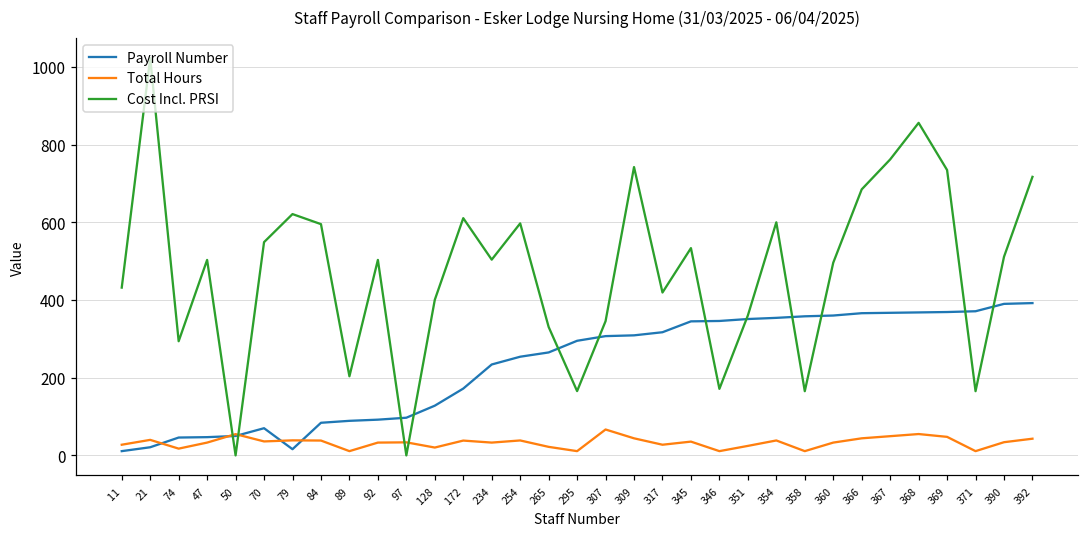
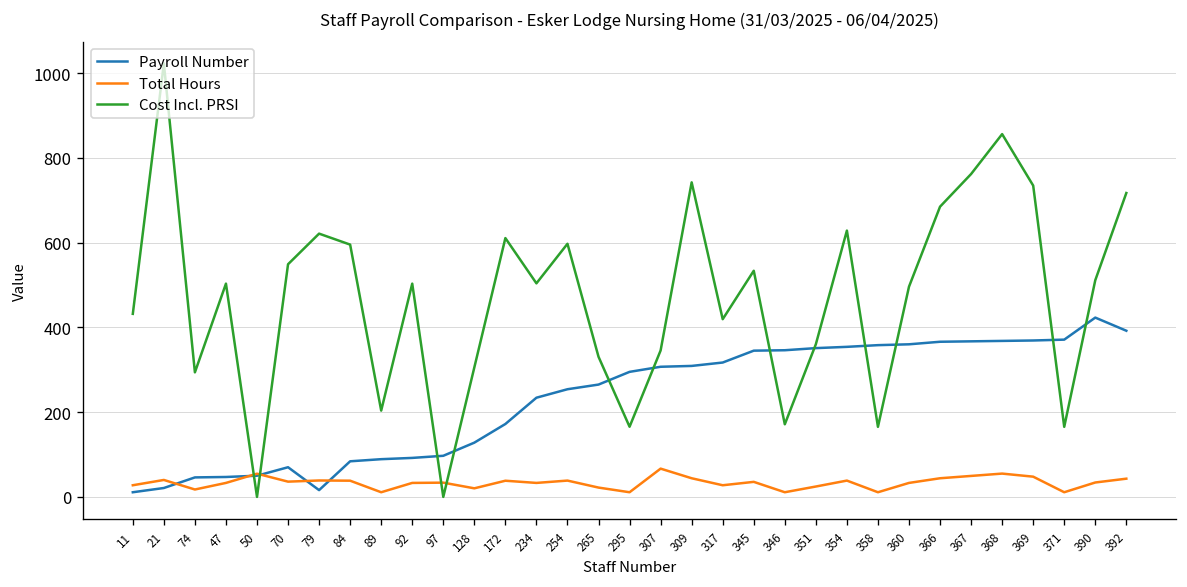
Cost Incl. PRSI, 128: 400 -> 310
Cost Incl. PRSI, 354: 600 -> 630
Payroll Number, 390: 390 -> 420
